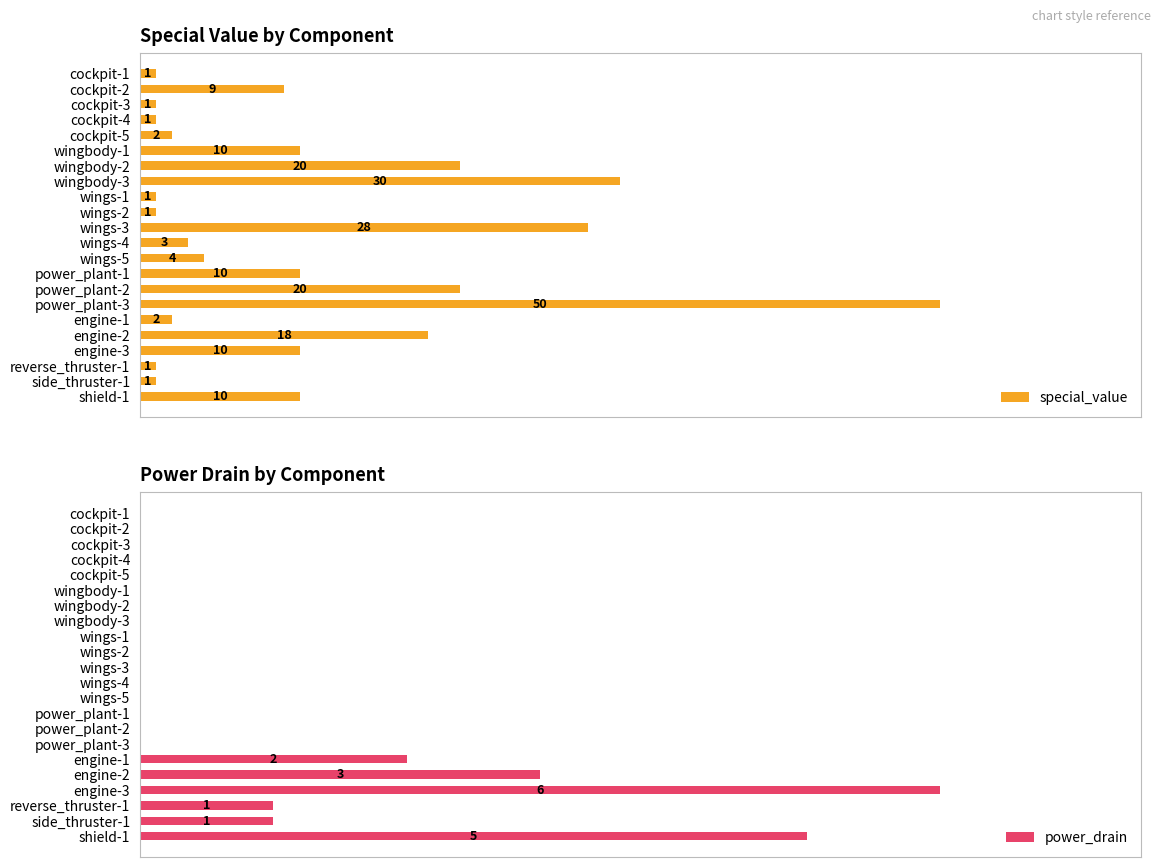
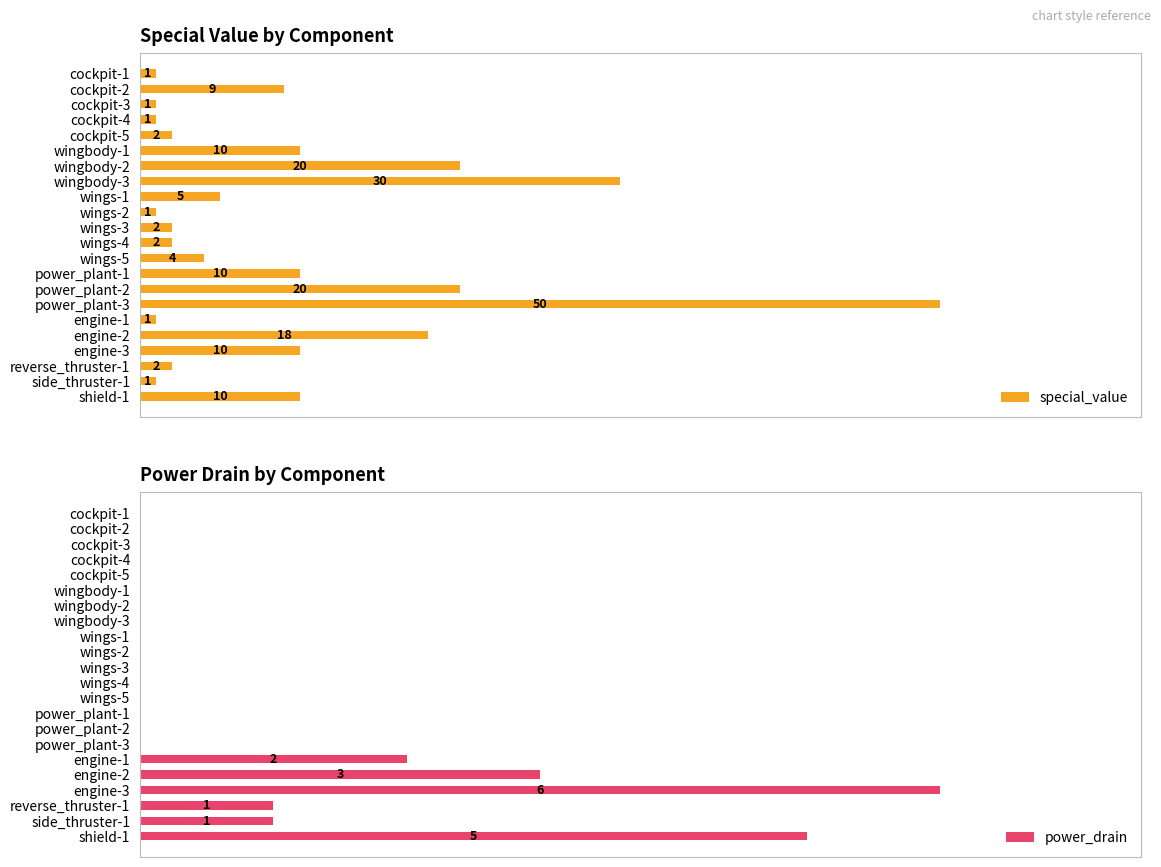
Special Value by Component, wings-1: 1 -> 5
Special Value by Component, wings-3: 28 -> 2
Special Value by Component, wings-4: 3 -> 2
Special Value by Component, engine-1: 2 -> 1
Special Value by Component, reverse_thruster-1: 1 -> 2
